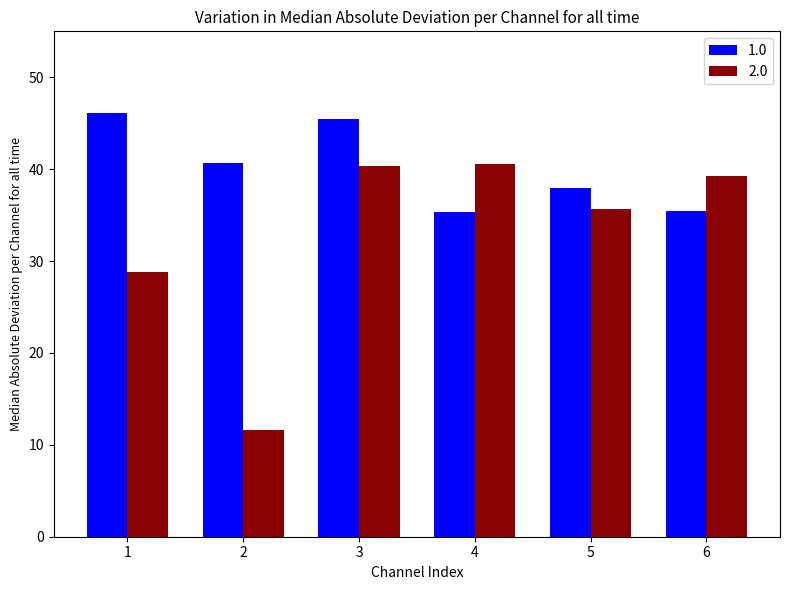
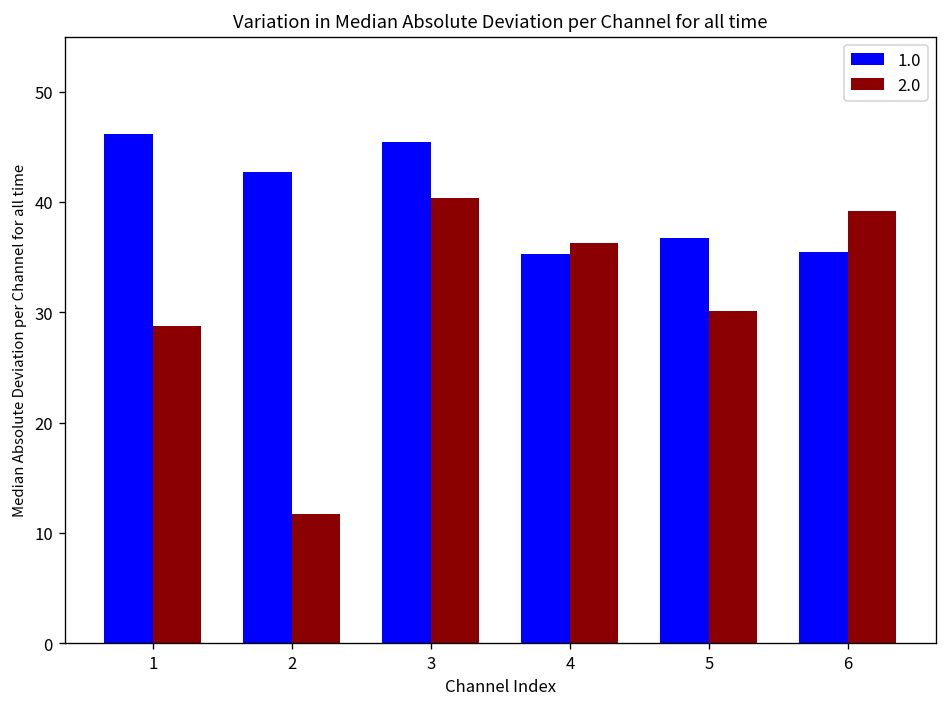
1.0, 2: 41 -> 43
2.0, 4: 41 -> 36
1.0, 5: 38 -> 37
2.0, 5: 36 -> 30
